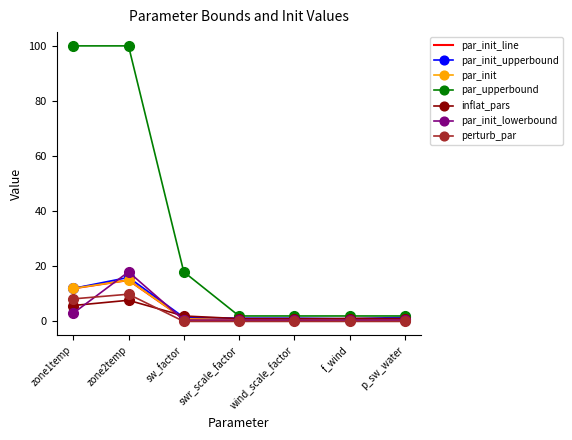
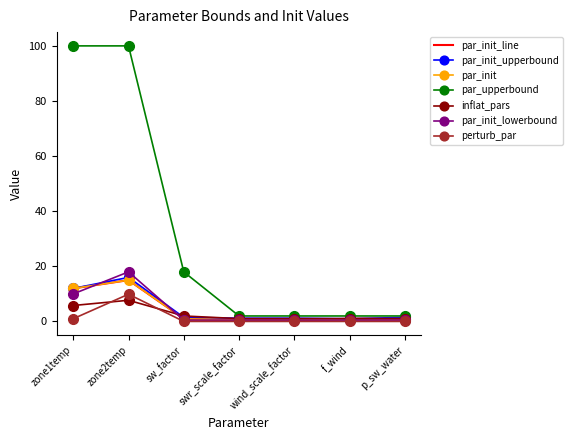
par_init_lowerbound, zone1temp: 3 -> 10
perturb_par, zone1temp: 8 -> 1
